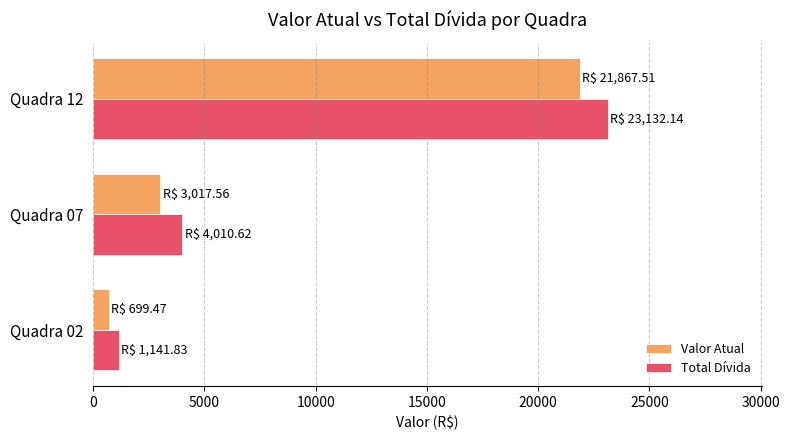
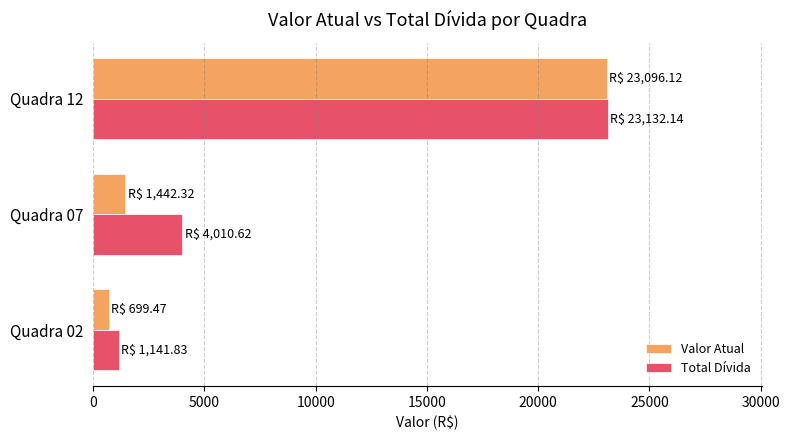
Valor Atual, Quadra 12: 21,867.51 -> 23,096.12
Valor Atual, Quadra 07: 3,017.56 -> 1,442.32
